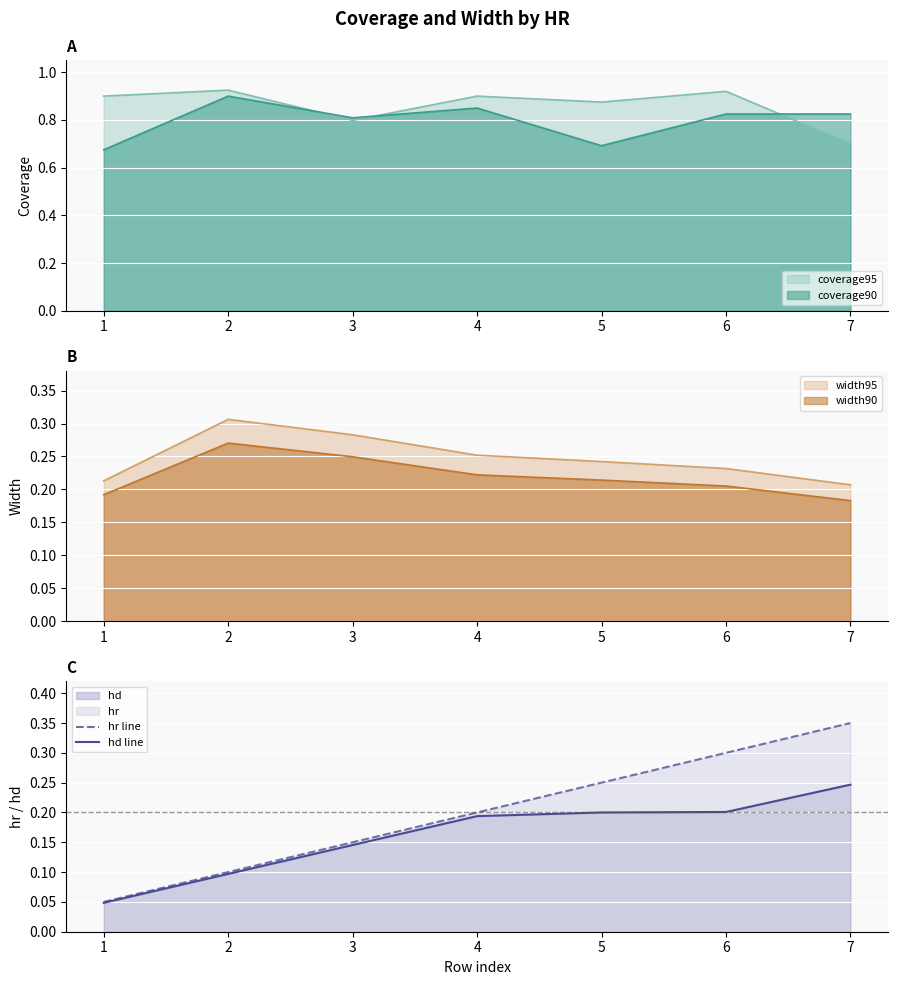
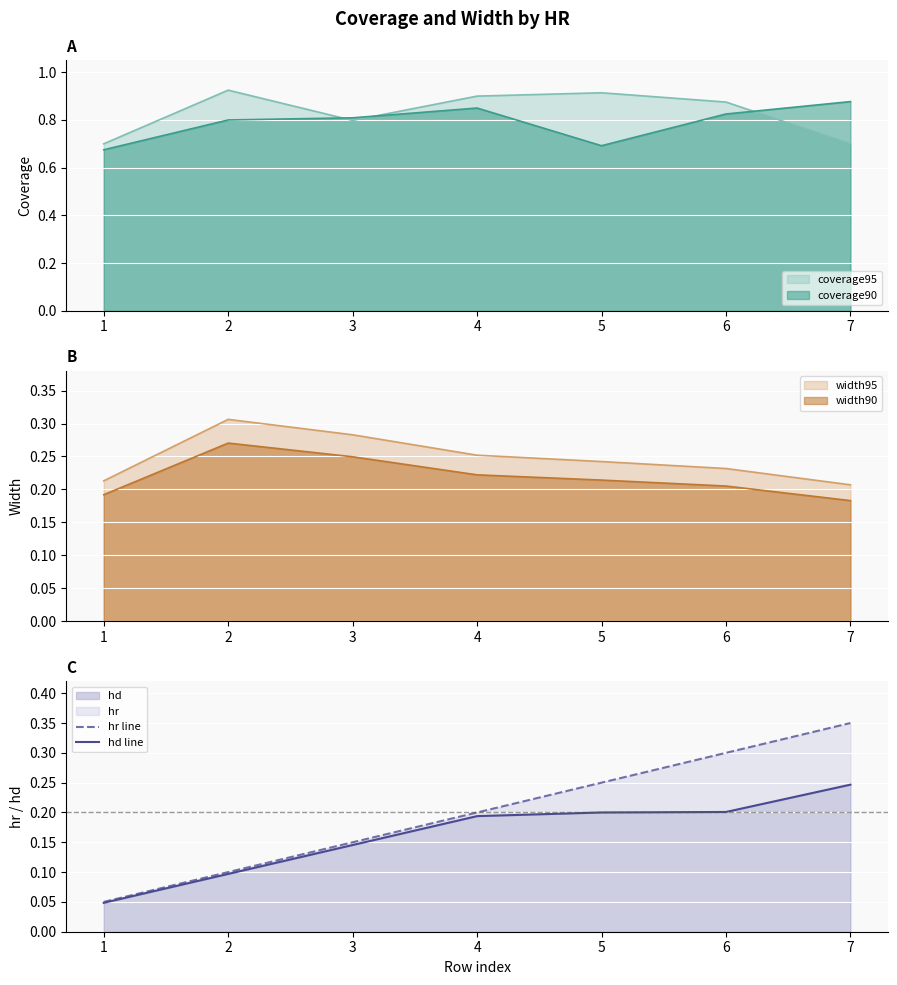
A, coverage95, 1: 0.9 -> 0.7
A, coverage90, 2: 0.9 -> 0.8
A, coverage95, 5: 0.88 -> 0.91
A, coverage95, 6: 0.92 -> 0.88
A, coverage90, 7: 0.83 -> 0.88
